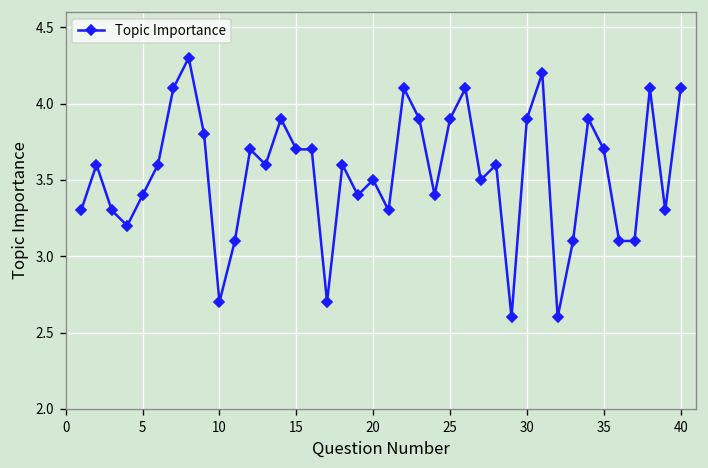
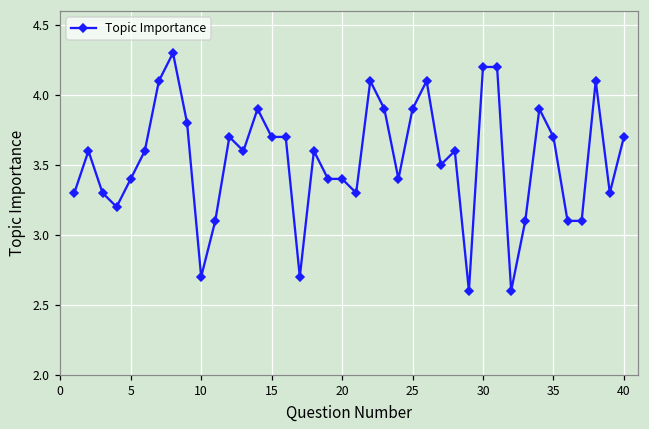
20: 3.5 -> 3.4
30: 3.9 -> 4.2
40: 4.1 -> 3.7
